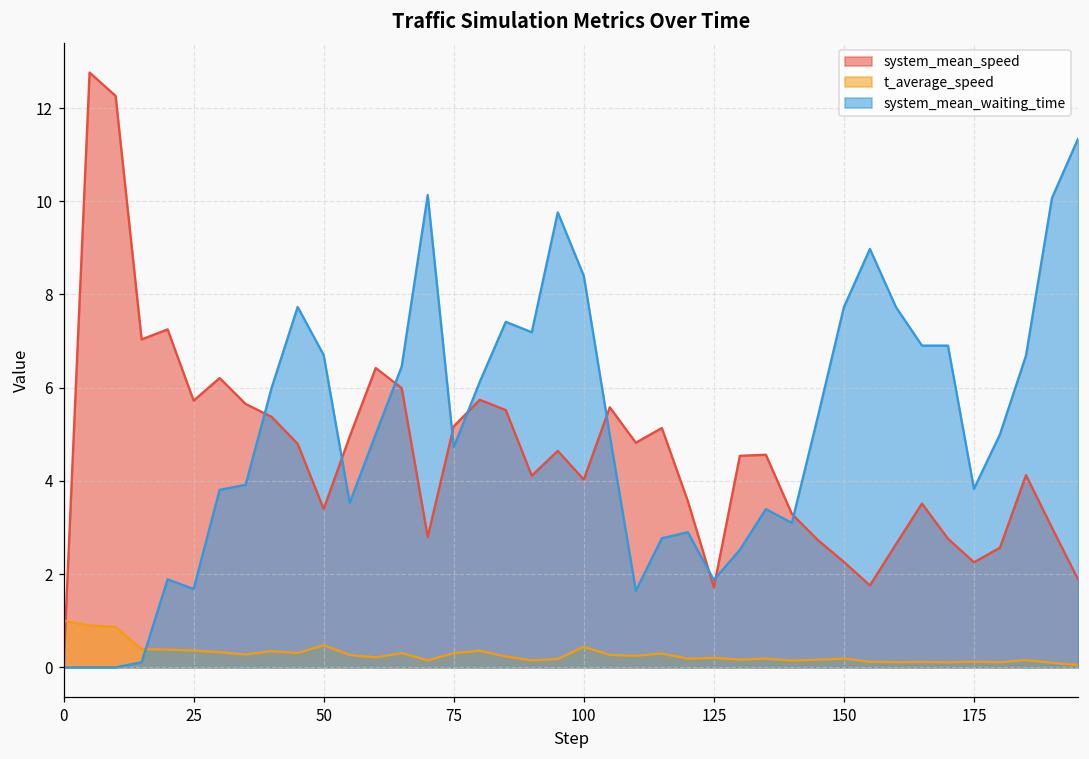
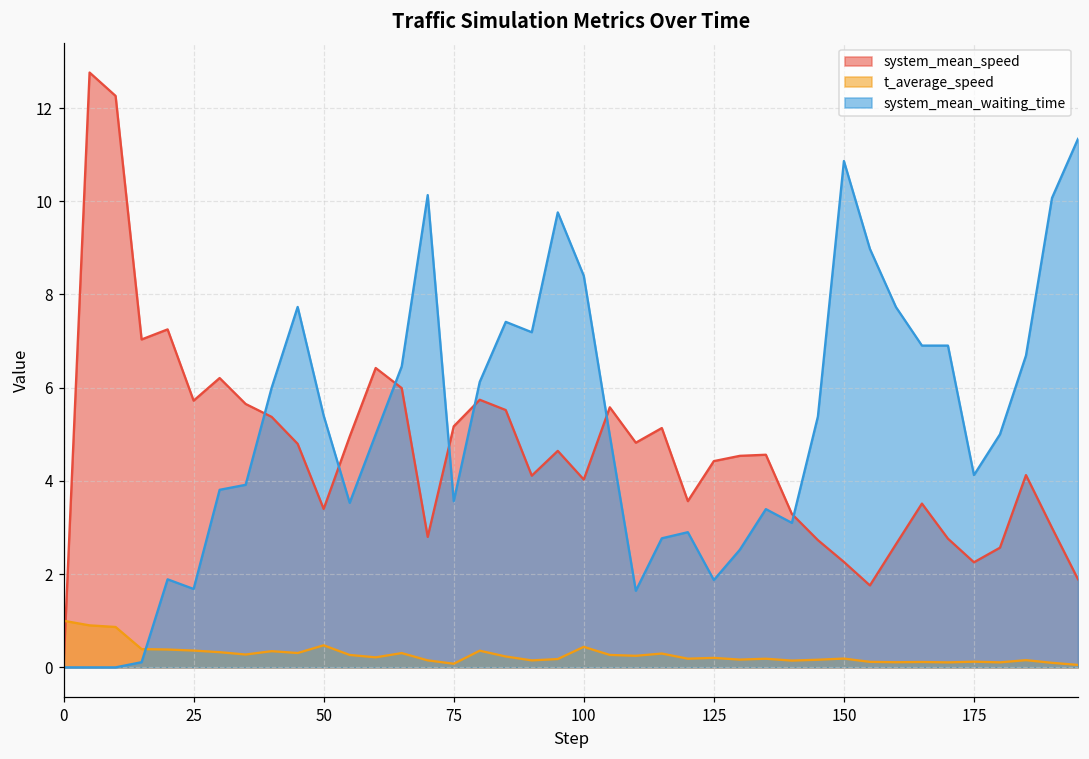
system_mean_waiting_time, 50: 6.7 -> 5.4
t_average_speed, 75: 0.3 -> 0.1
system_mean_waiting_time, 75: 4.7 -> 3.6
system_mean_speed, 125: 1.7 -> 4.4
system_mean_waiting_time, 150: 7.7 -> 10.9
system_mean_waiting_time, 175: 3.8 -> 4.1
